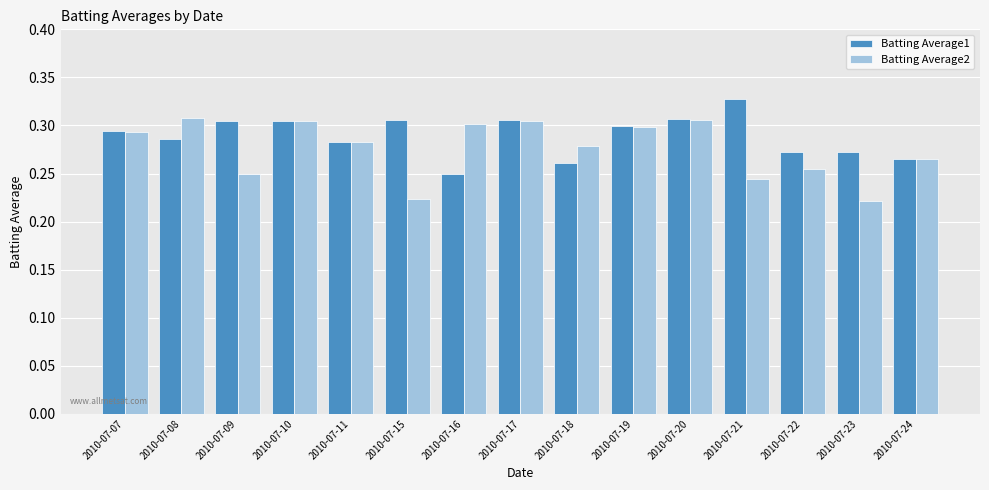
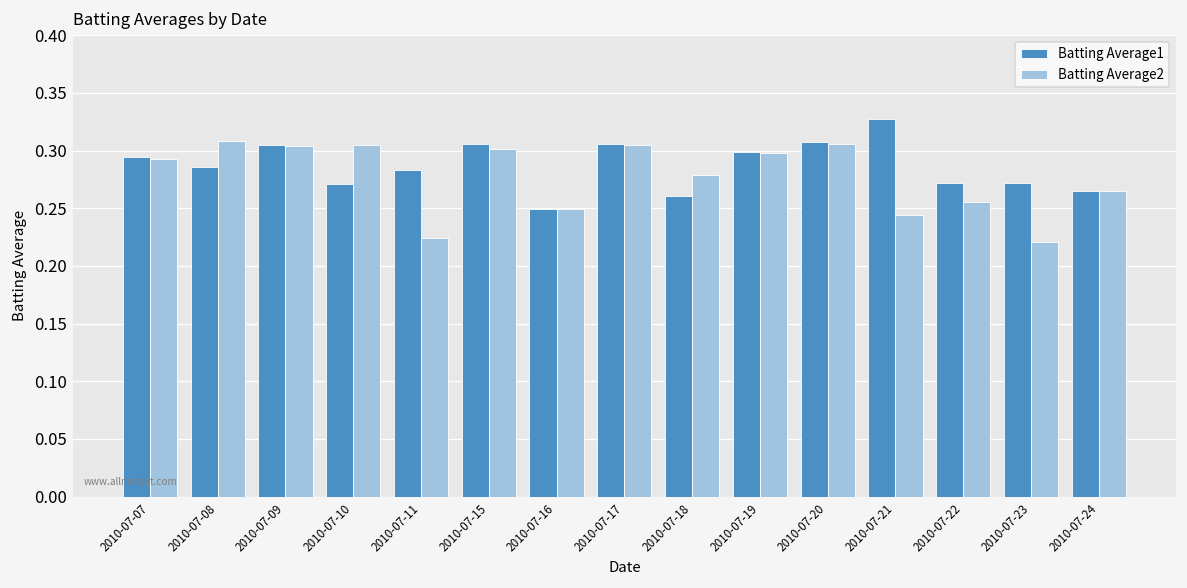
Batting Average2, 2010-07-09: 0.25 -> 0.30
Batting Average1, 2010-07-10: 0.31 -> 0.27
Batting Average2, 2010-07-11: 0.28 -> 0.22
Batting Average2, 2010-07-15: 0.22 -> 0.30
Batting Average2, 2010-07-16: 0.30 -> 0.25
